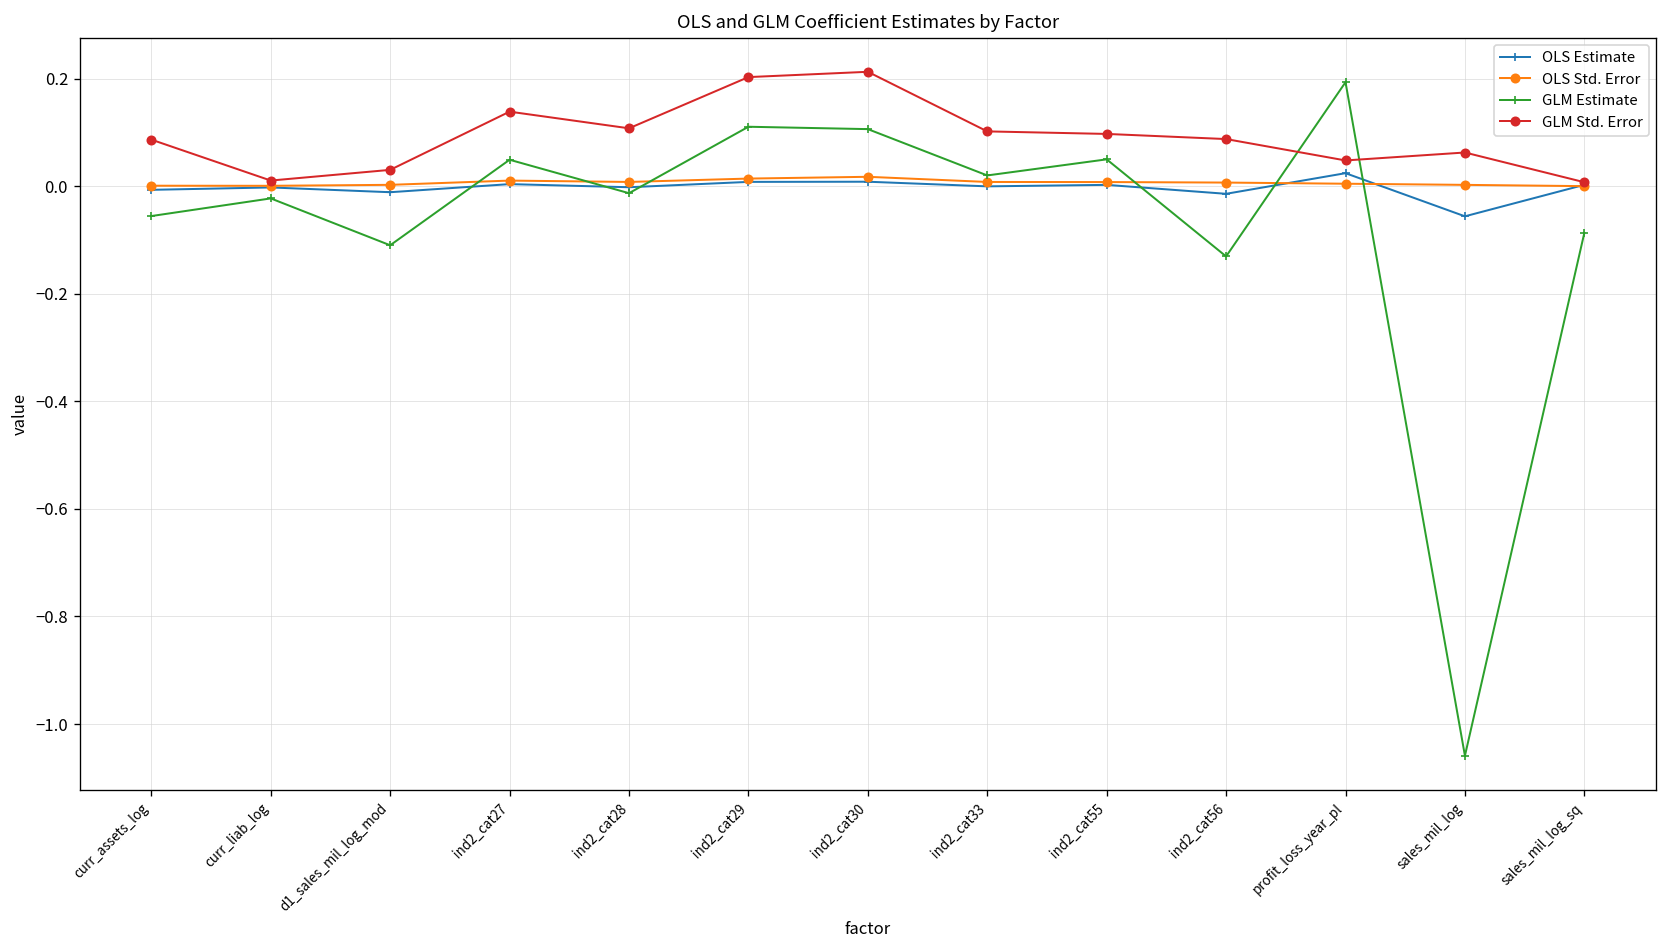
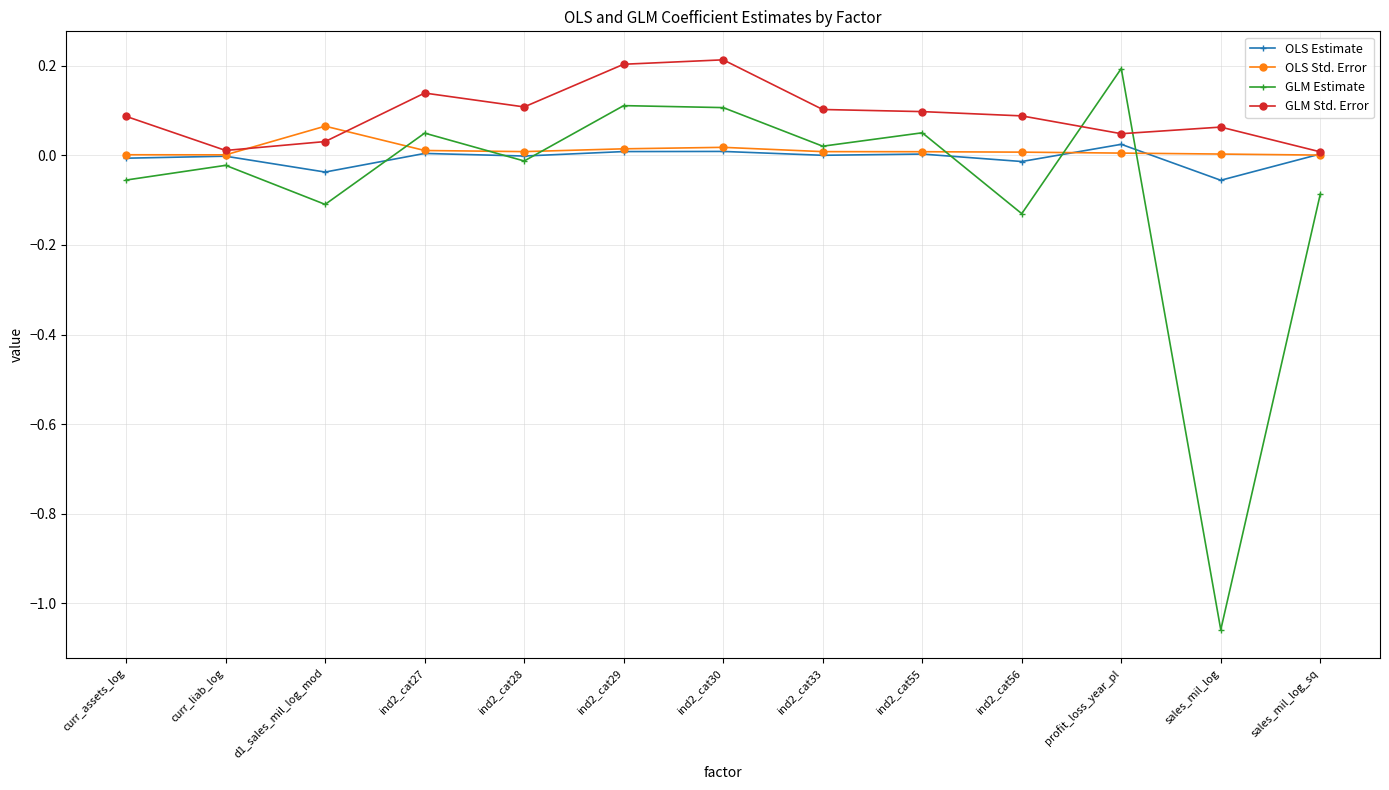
OLS Estimate, d1_sales_mil_log_mod: -0.01 -> -0.04
OLS Std. Error, d1_sales_mil_log_mod: 0.00 -> 0.07
